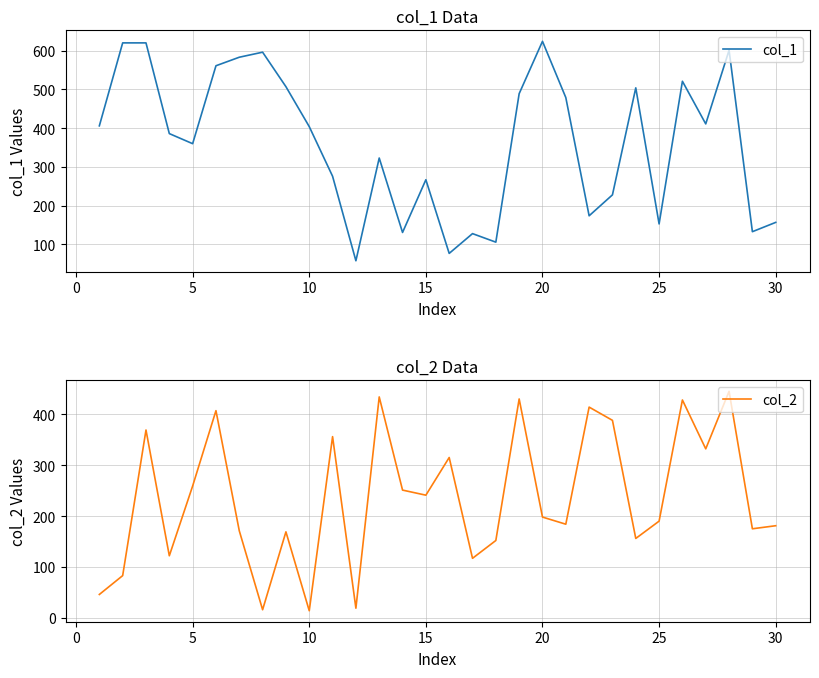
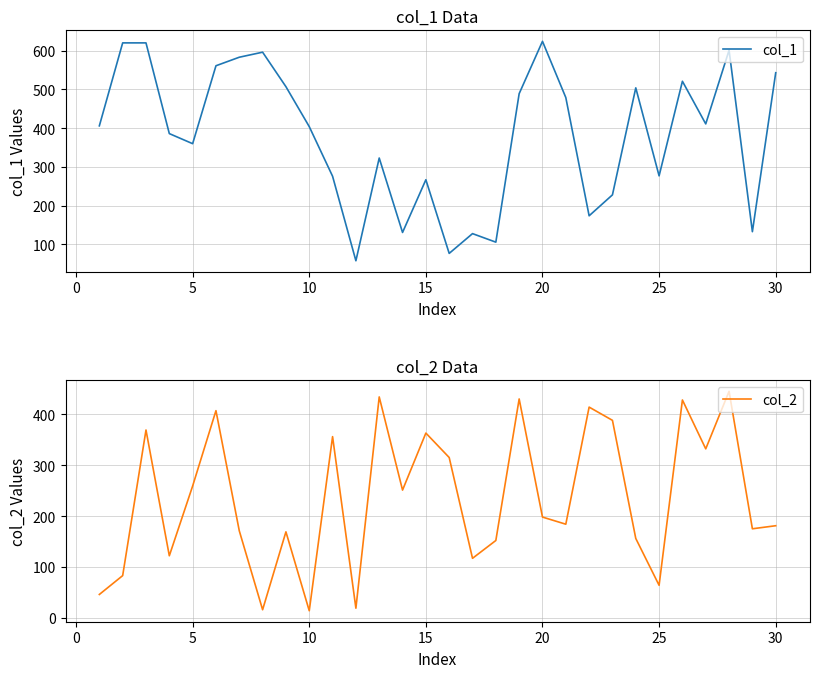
col_1 Data, 25: 150 -> 280
col_1 Data, 30: 160 -> 540
col_2 Data, 15: 240 -> 360
col_2 Data, 25: 190 -> 60
